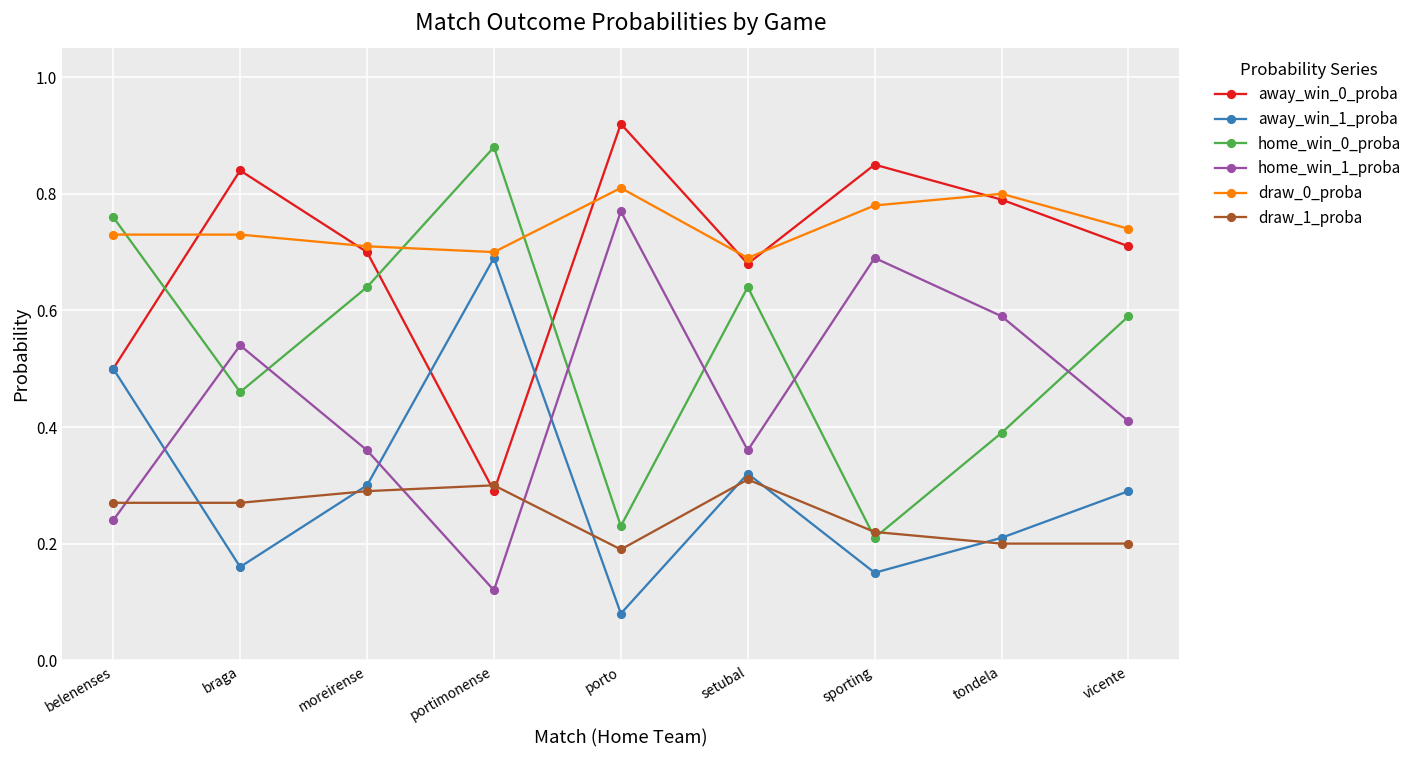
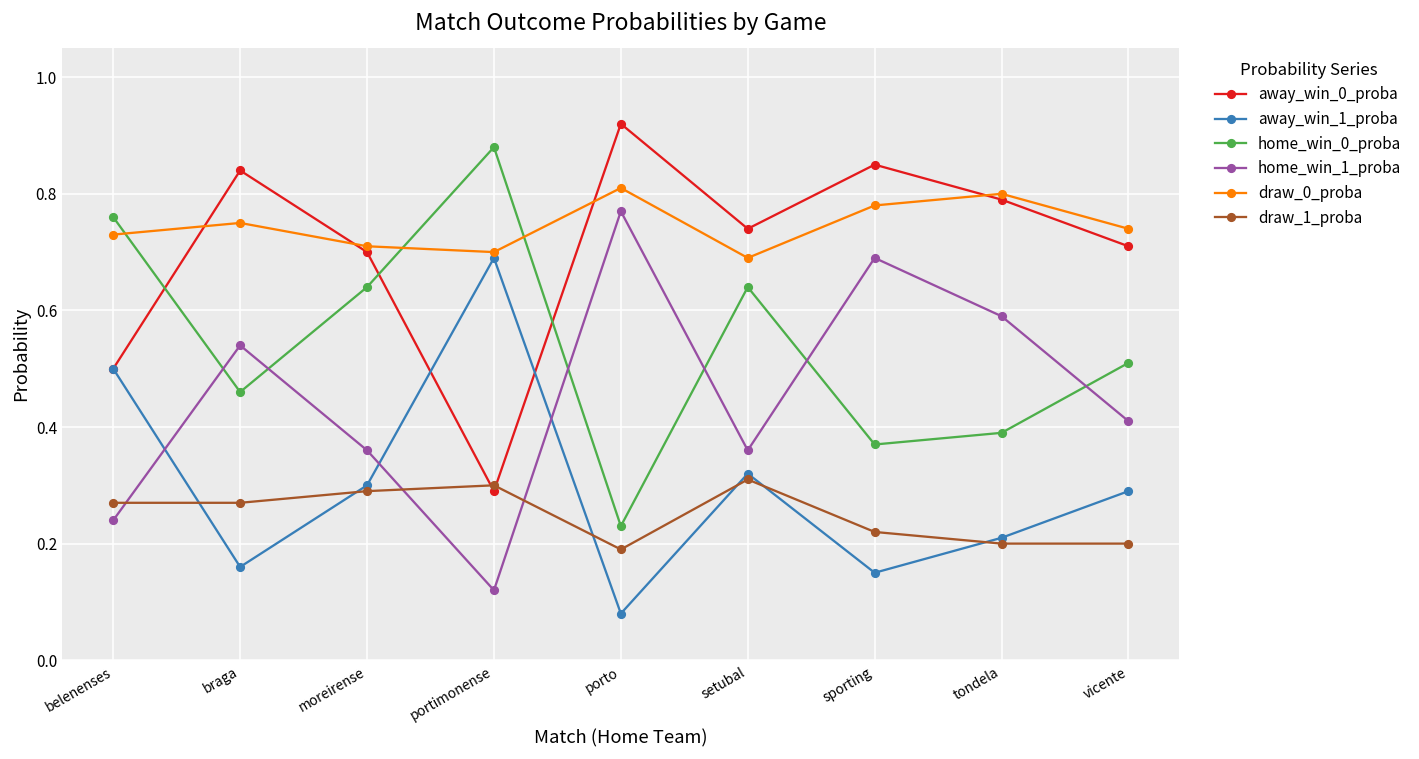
draw_0_proba, braga: 0.73 -> 0.75
away_win_0_proba, setubal: 0.68 -> 0.74
home_win_0_proba, sporting: 0.21 -> 0.37
home_win_0_proba, vicente: 0.59 -> 0.51
